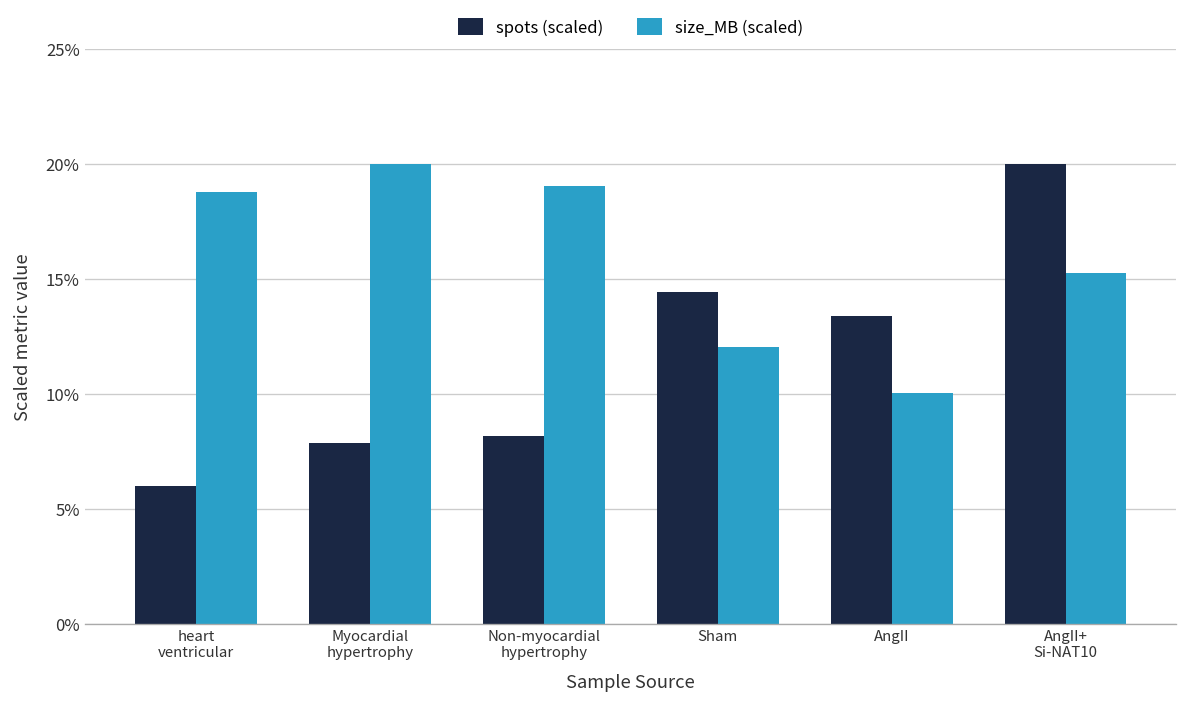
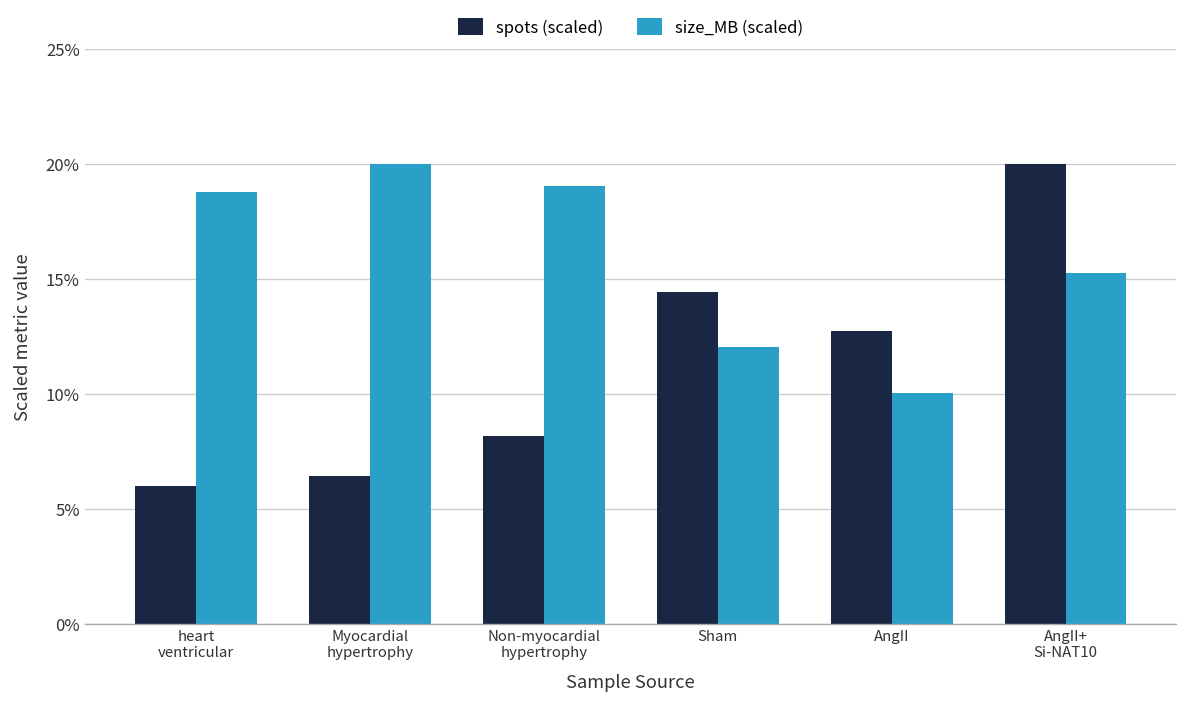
spots (scaled), Myocardial hypertrophy: 7.9% -> 6.4%
spots (scaled), AngII: 13.4% -> 12.7%
